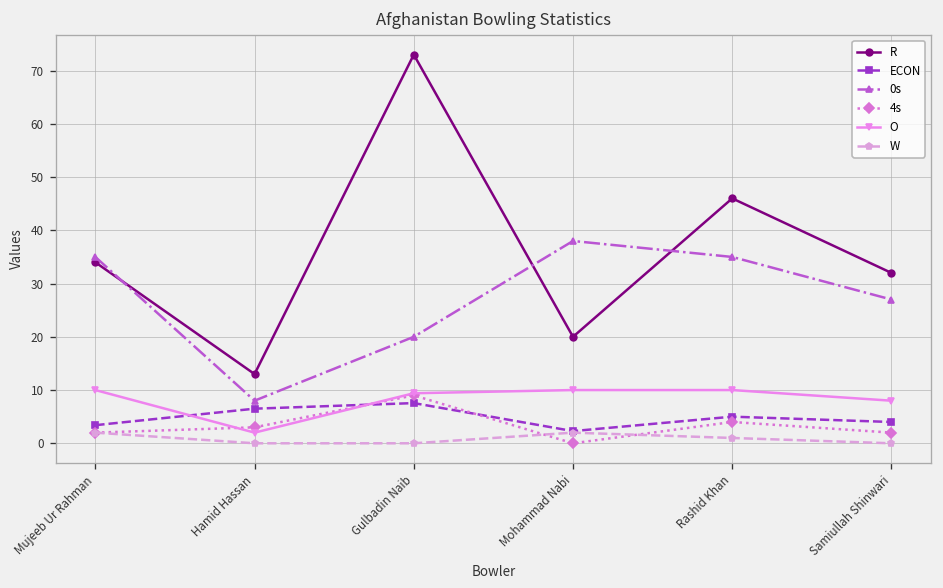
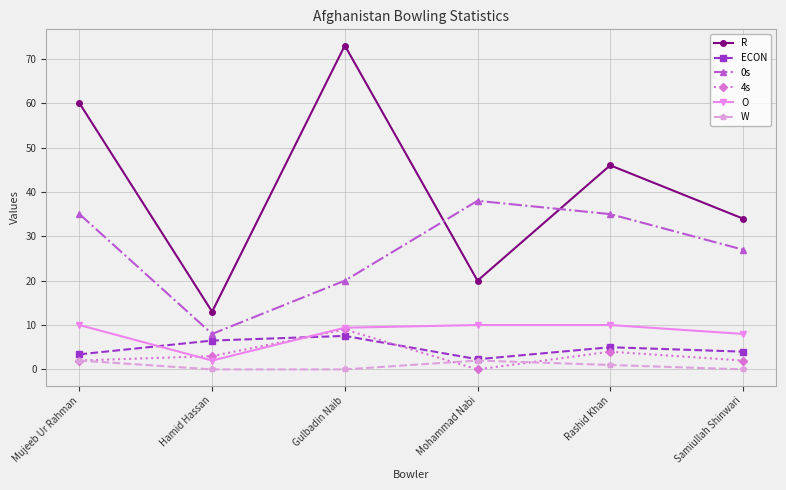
R, Mujeeb Ur Rahman: 34 -> 60
R, Samiullah Shinwari: 32 -> 34
